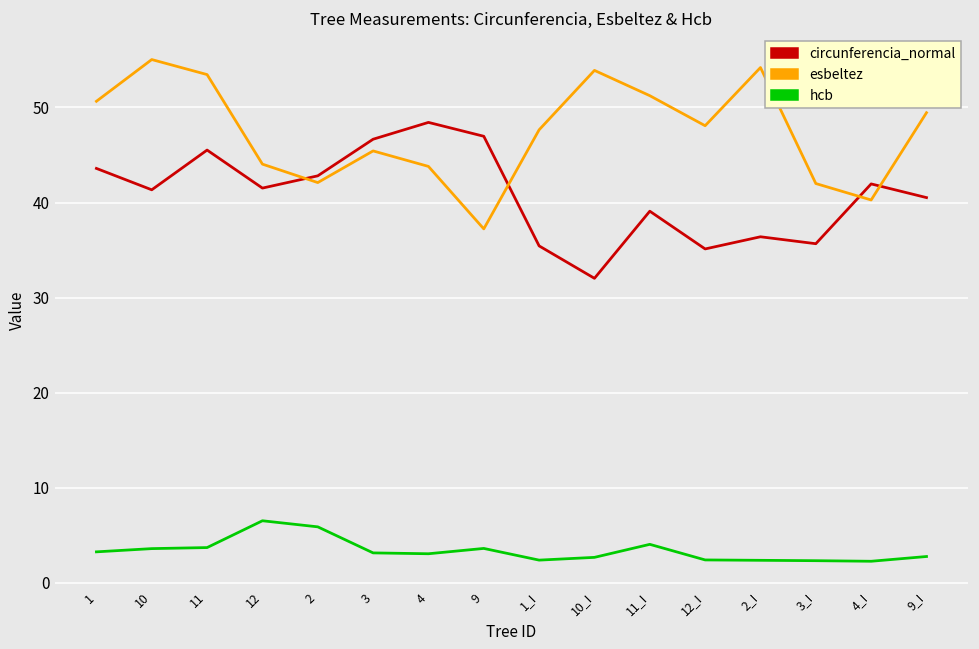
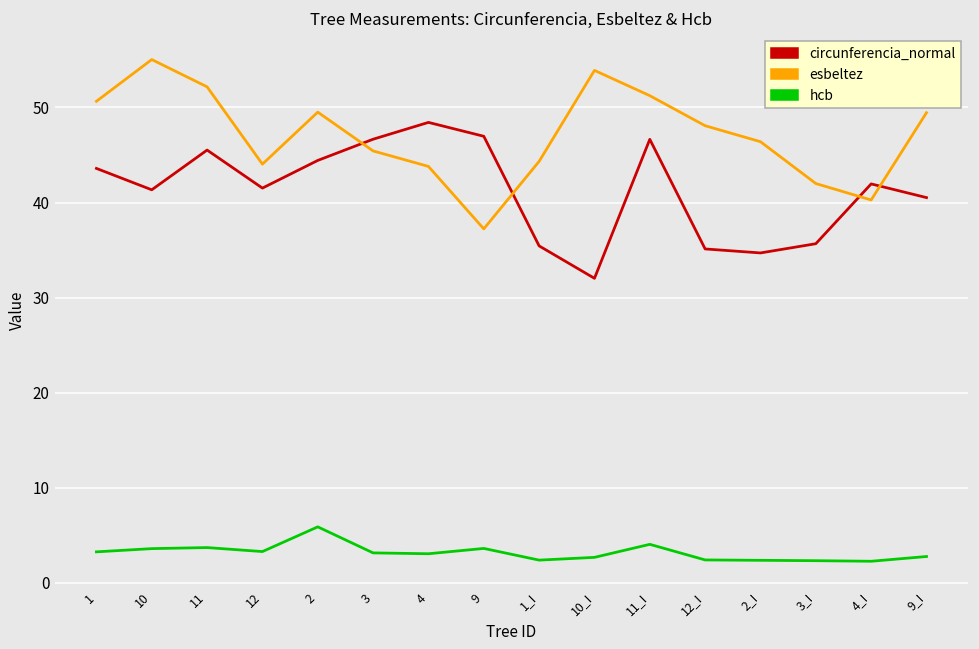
esbeltez, 11: 53 -> 52
hcb, 12: 7 -> 3
circunferencia_normal, 2: 43 -> 44
esbeltez, 2: 42 -> 50
esbeltez, 1_I: 48 -> 44
circunferencia_normal, 11_I: 39 -> 47
circunferencia_normal, 2_I: 36 -> 35
esbeltez, 2_I: 54 -> 46
